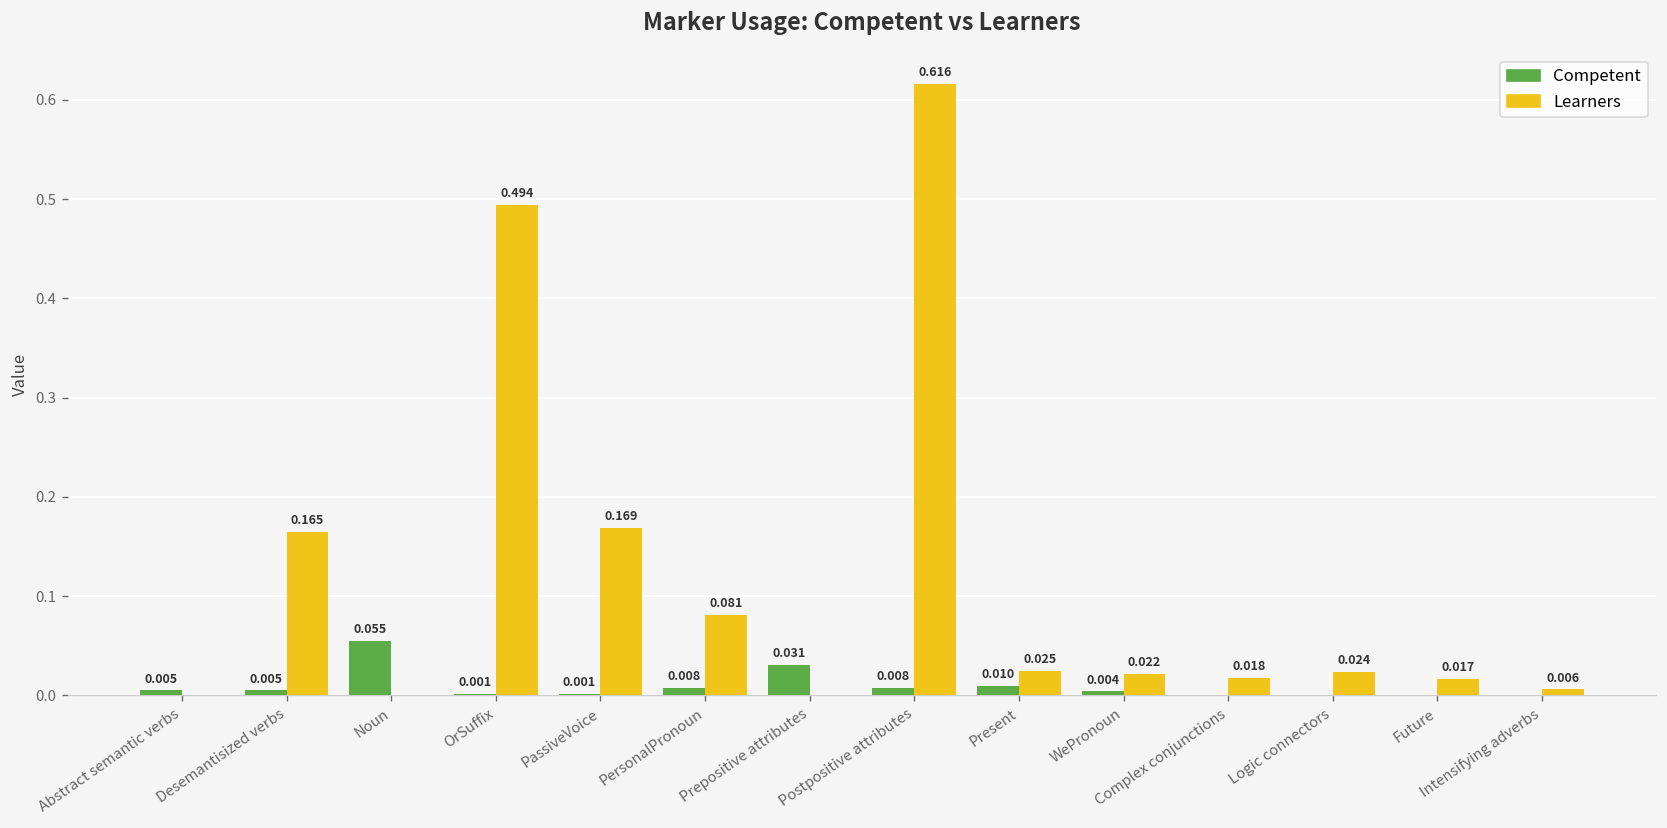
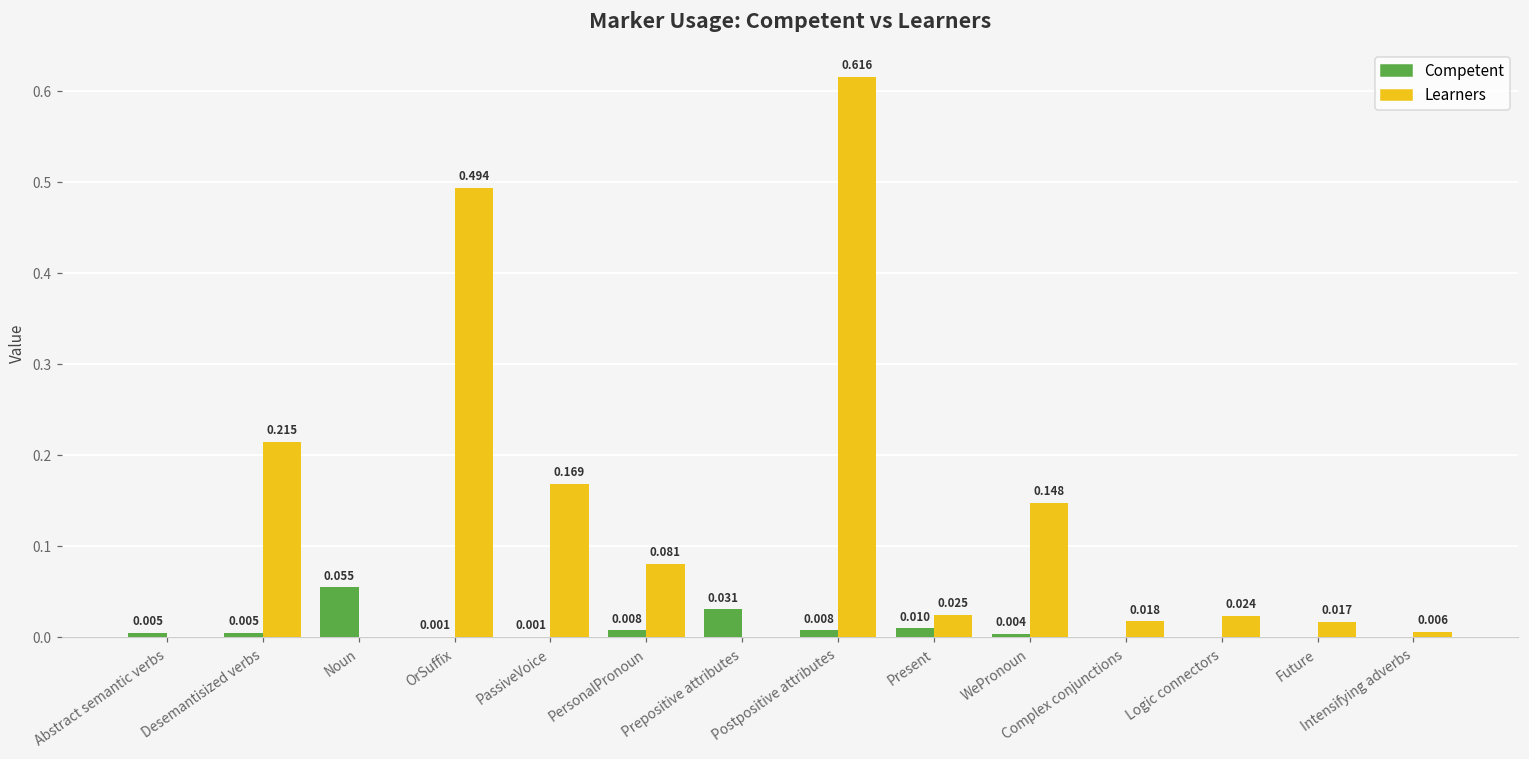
Learners, Desemantisized verbs: 0.165 -> 0.215
Learners, WePronoun: 0.022 -> 0.148
